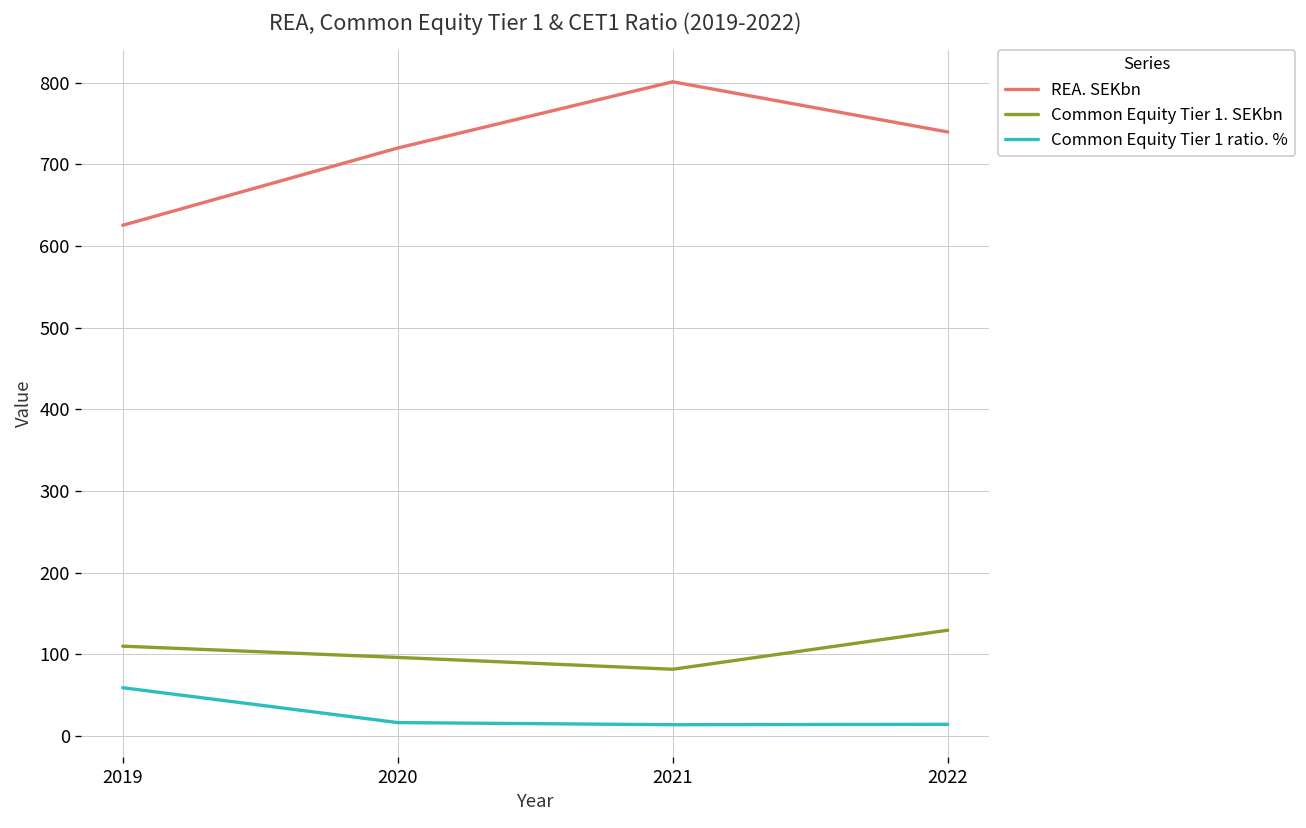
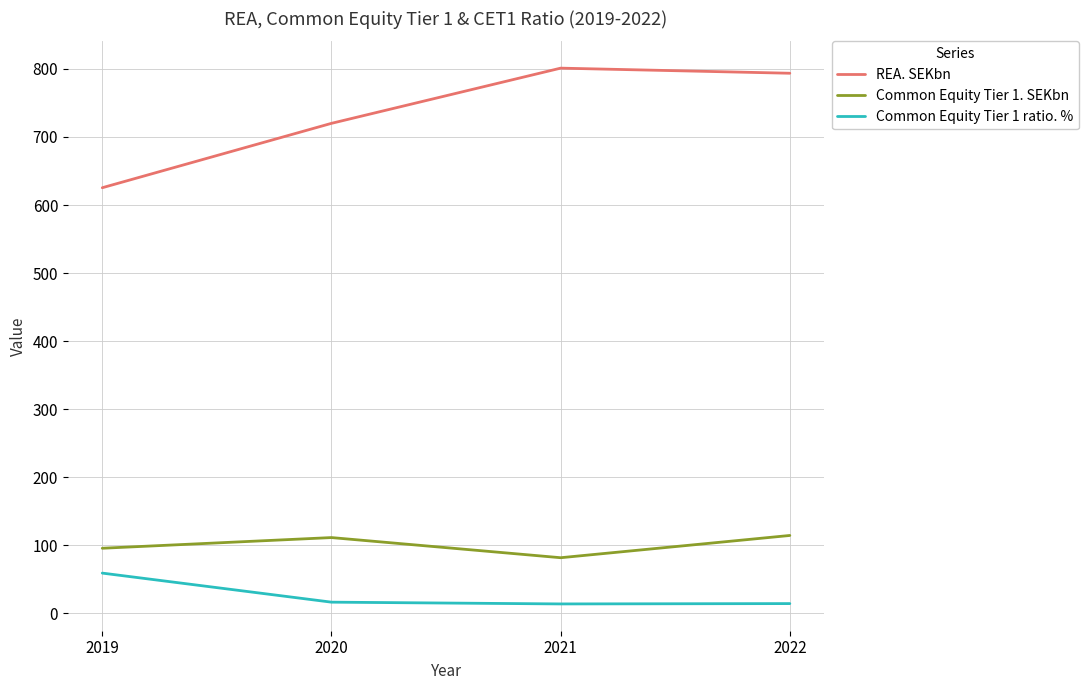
Common Equity Tier 1. SEKbn, 2019: 110 -> 100
Common Equity Tier 1. SEKbn, 2020: 100 -> 110
REA. SEKbn, 2022: 740 -> 790
Common Equity Tier 1. SEKbn, 2022: 130 -> 110
